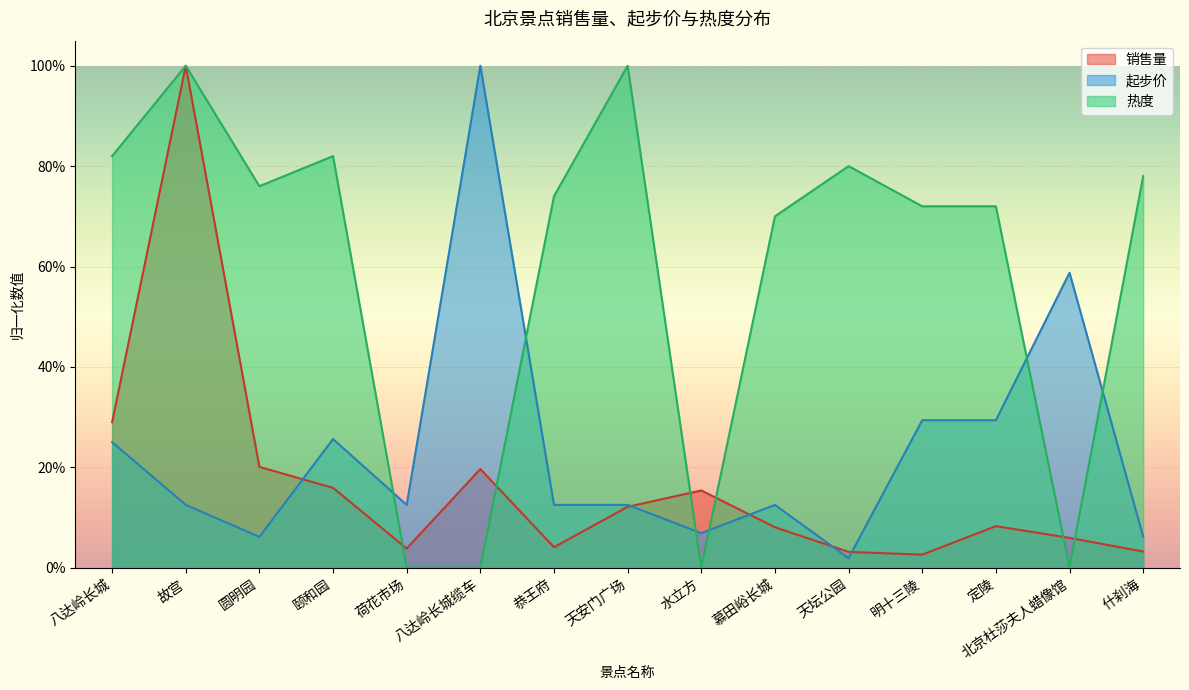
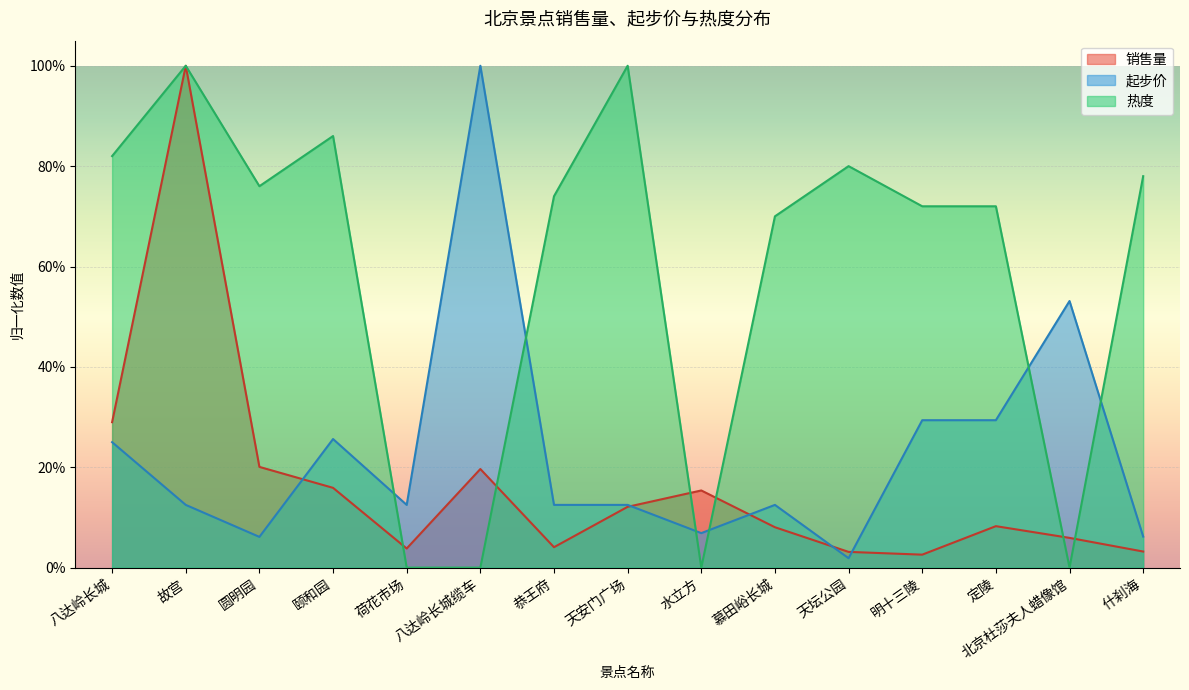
热度, 颐和园: 82% -> 86%
起步价, 北京杜莎夫人蜡像馆: 59% -> 53%
